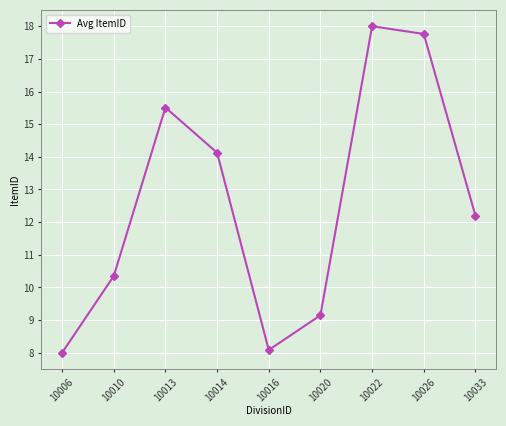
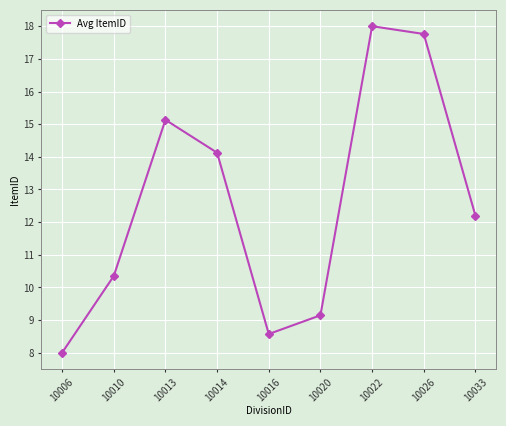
10013: 15.5 -> 15.1
10016: 8.1 -> 8.6
